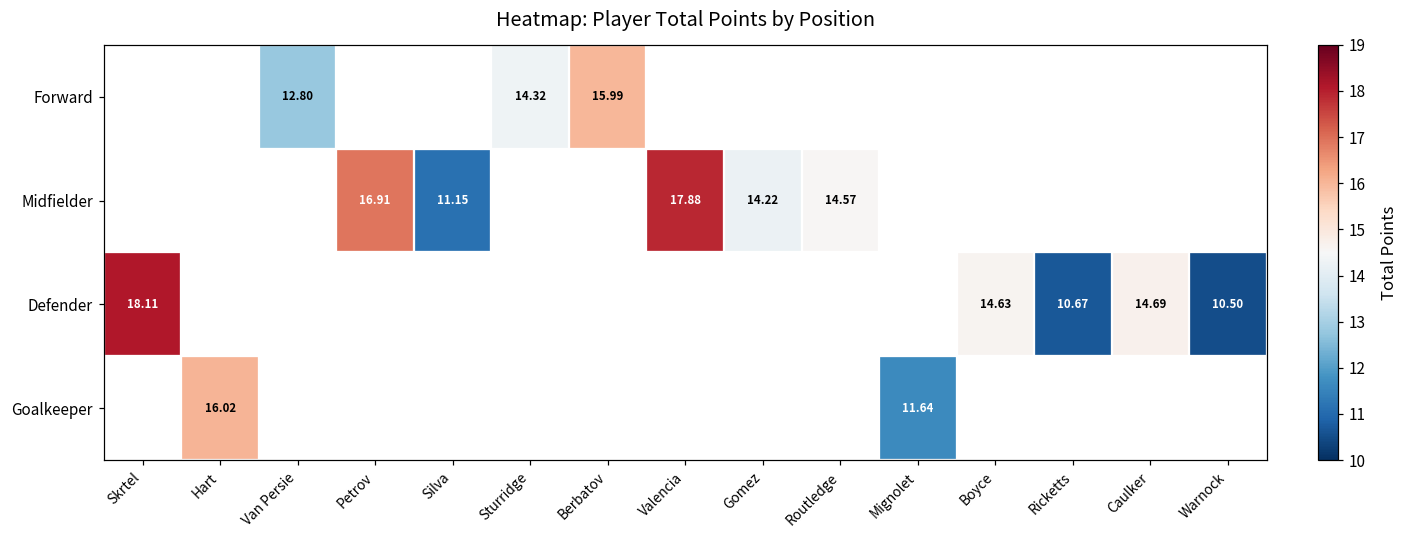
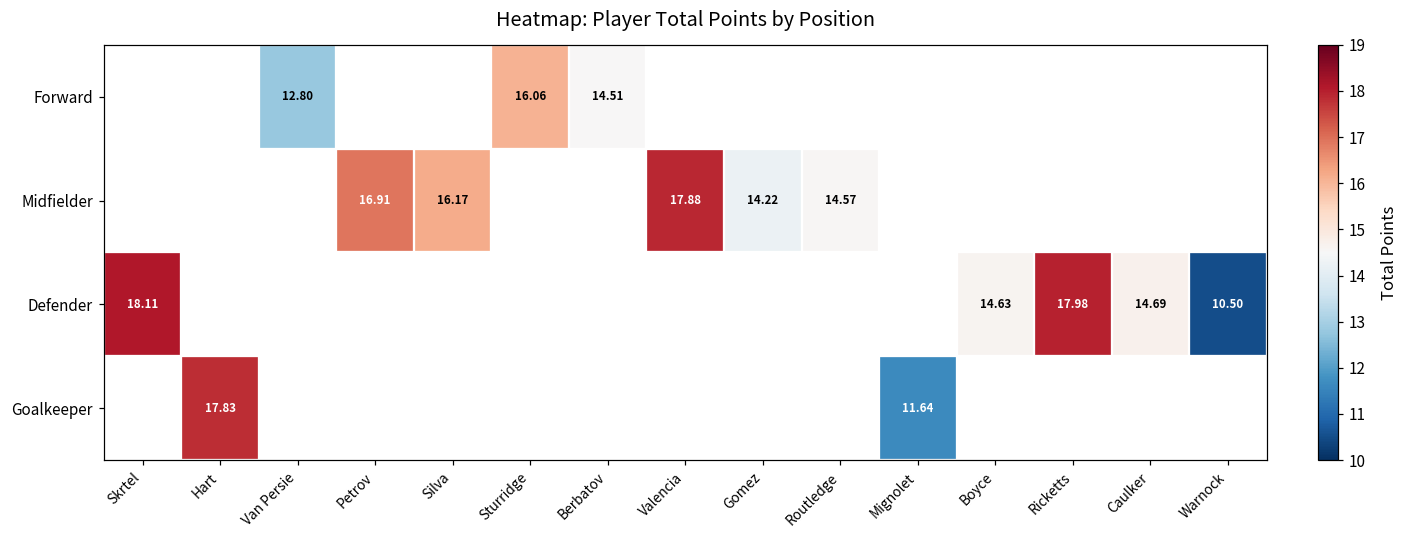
Forward, Sturridge: 14.32 -> 16.06
Forward, Berbatov: 15.99 -> 14.51
Midfielder, Silva: 11.15 -> 16.17
Defender, Ricketts: 10.67 -> 17.98
Goalkeeper, Hart: 16.02 -> 17.83
